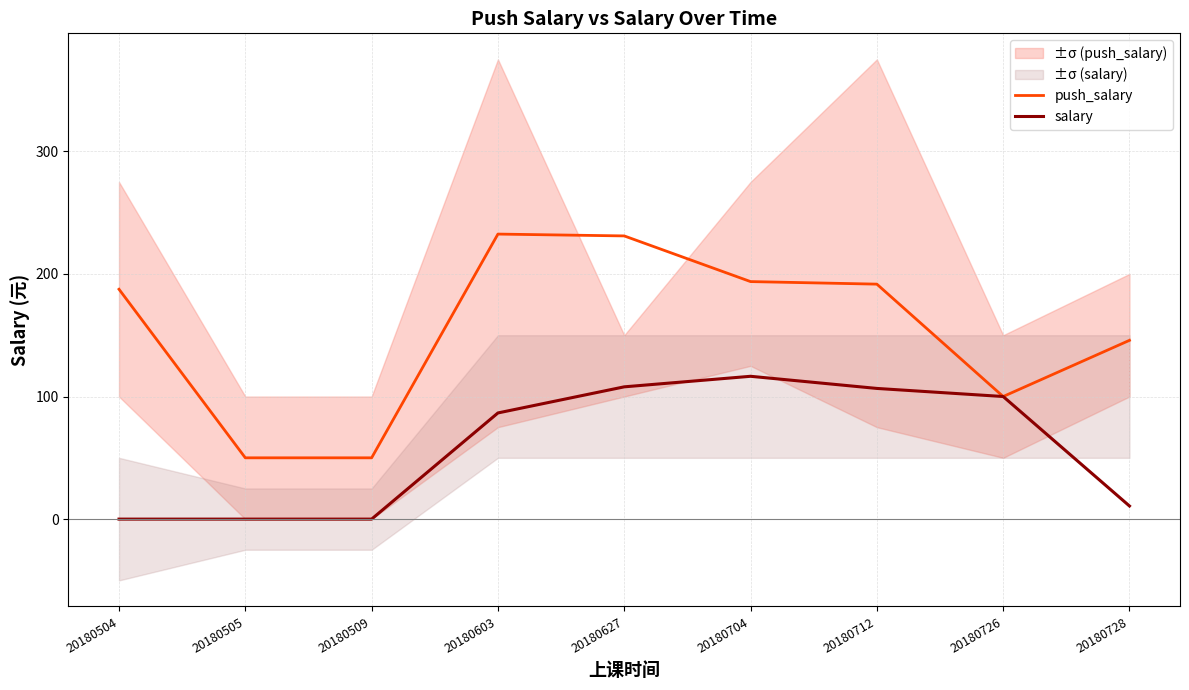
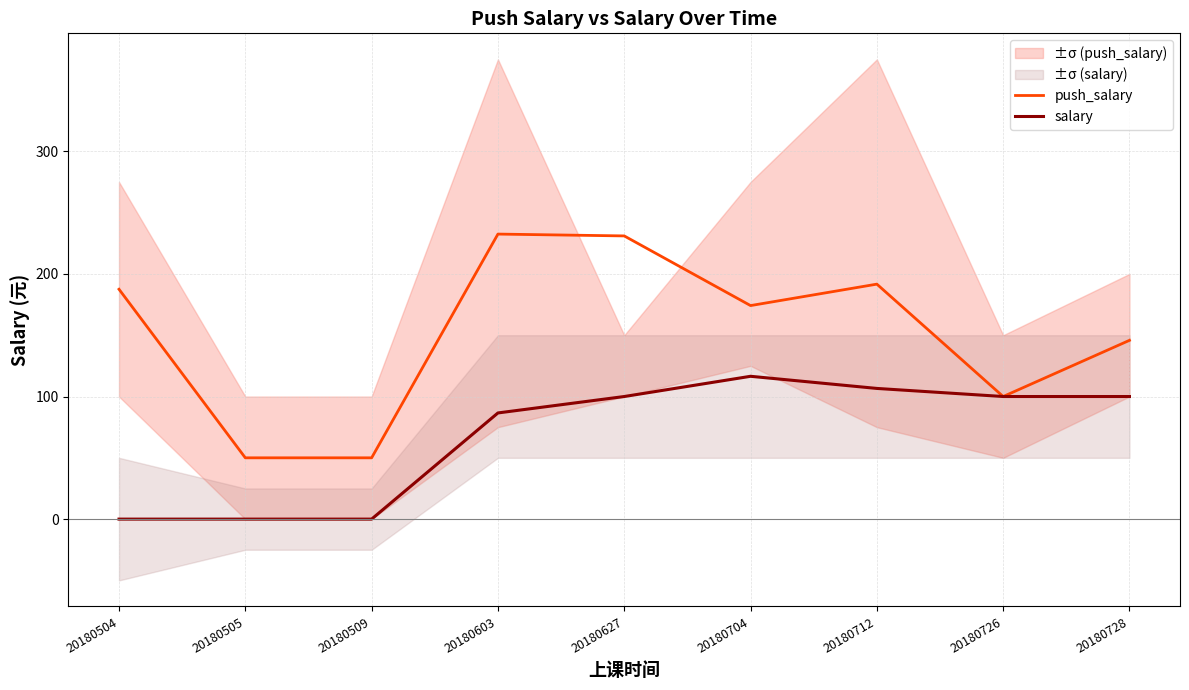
salary, 20180627: 108 -> 100
push_salary, 20180704: 194 -> 174
salary, 20180728: 11 -> 100
